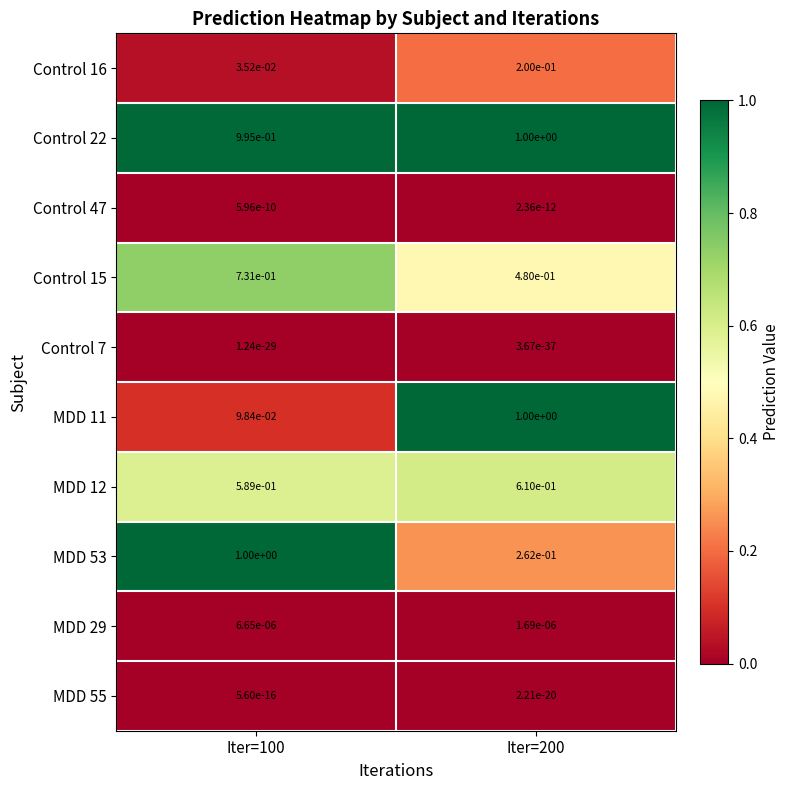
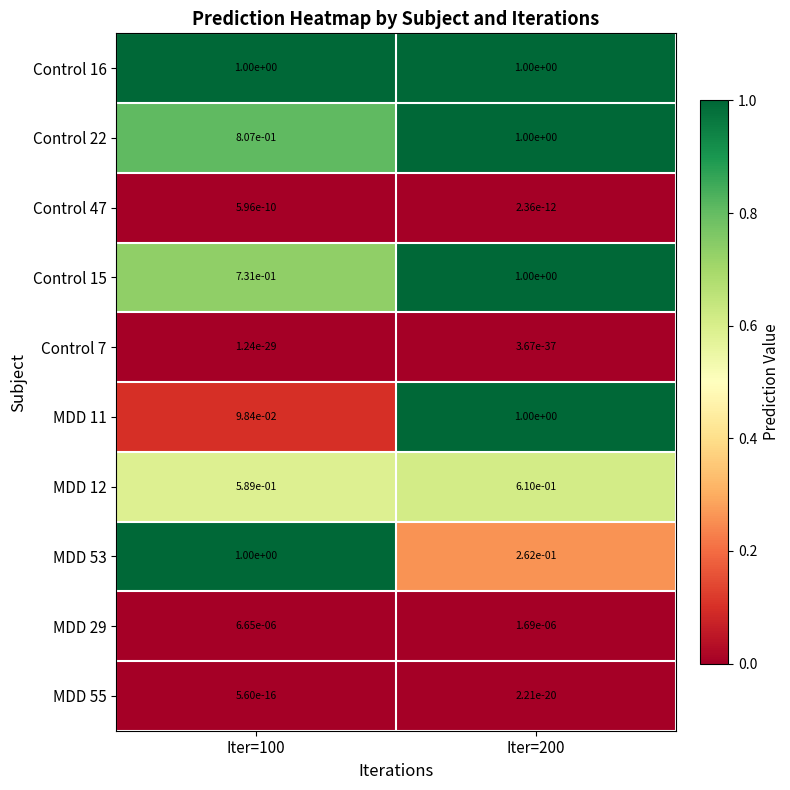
Control 16, Iter=100: 3.52e-02 -> 1.00e+00
Control 16, Iter=200: 2.00e-01 -> 1.00e+00
Control 22, Iter=100: 9.95e-01 -> 8.07e-01
Control 15, Iter=200: 4.80e-01 -> 1.00e+00
